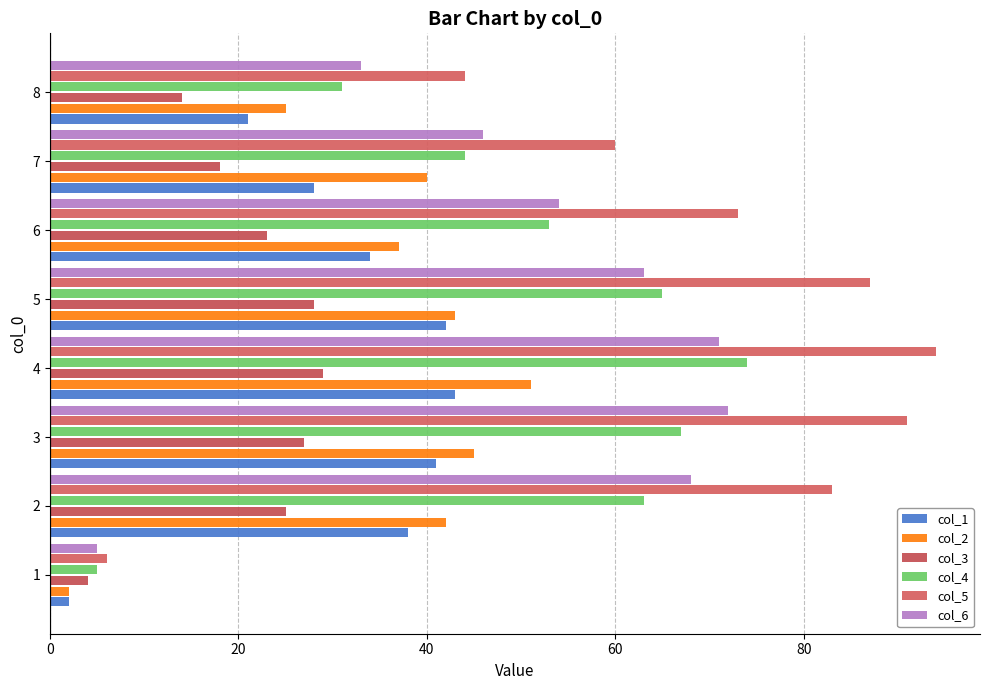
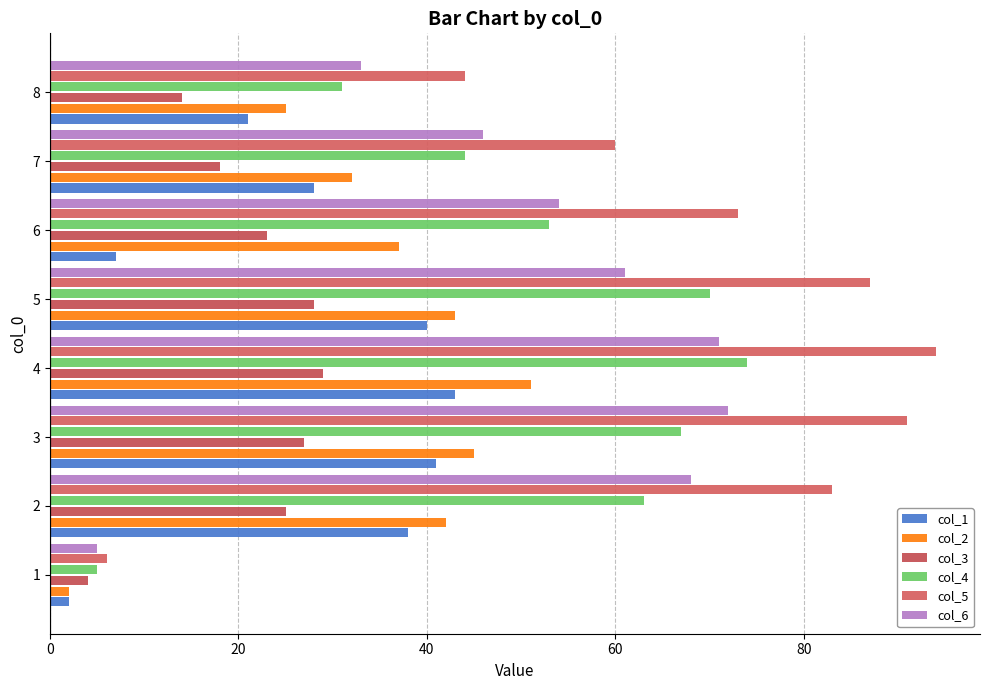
col_2, 7: 40 -> 32
col_1, 6: 34 -> 7
col_6, 5: 63 -> 61
col_4, 5: 65 -> 70
col_1, 5: 42 -> 40
